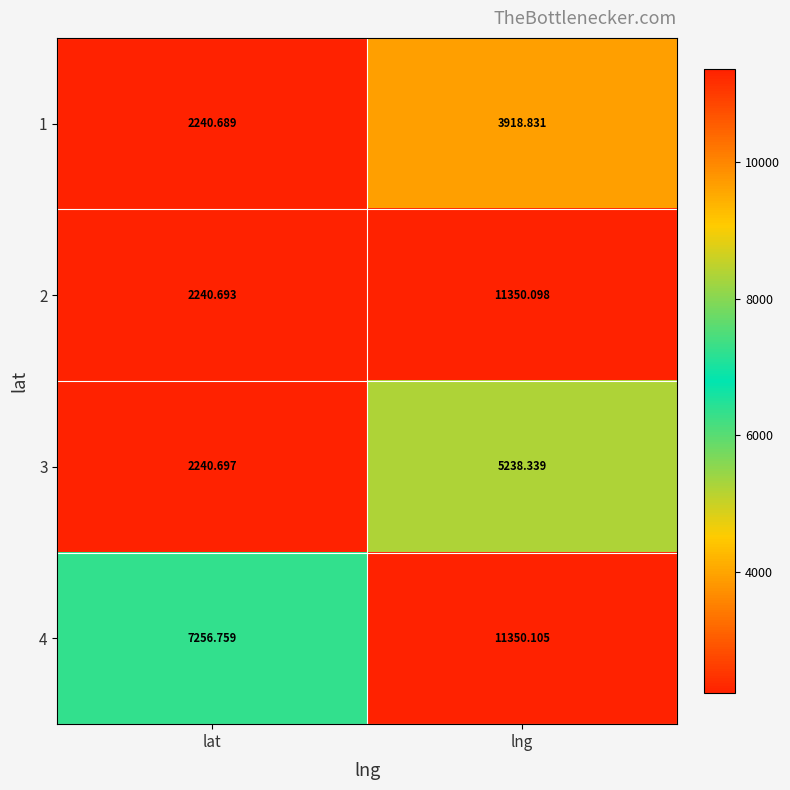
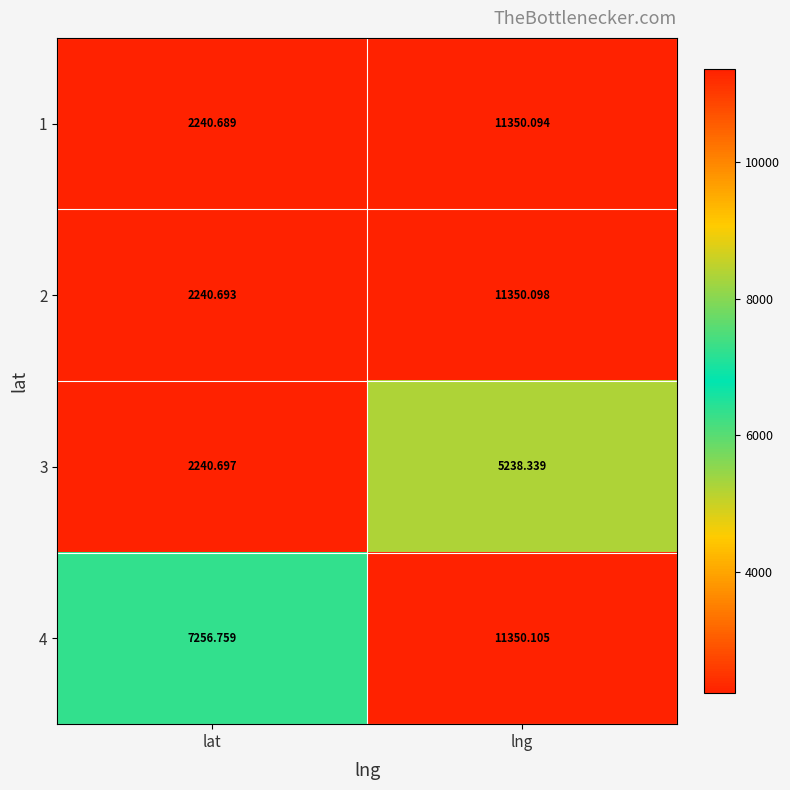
1, lng: 3918.831 -> 11350.094
